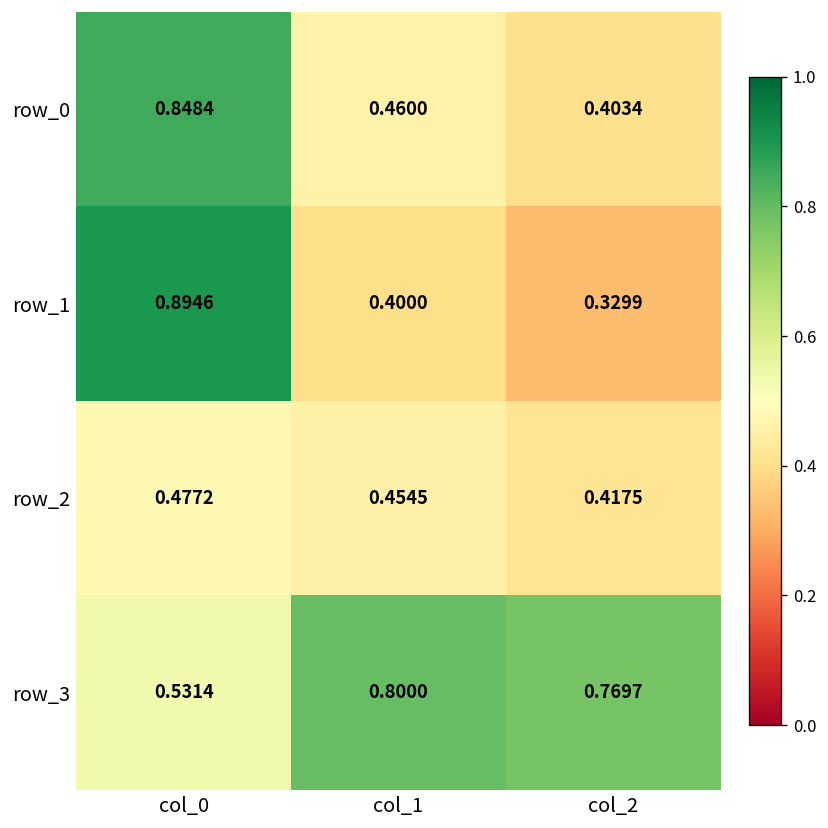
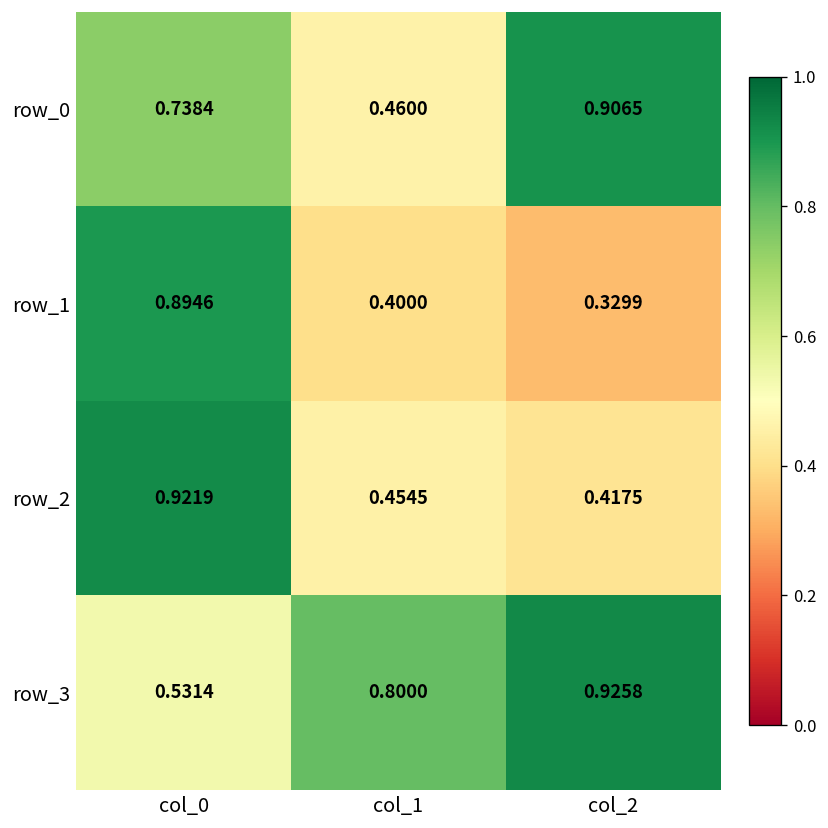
row_0, col_0: 0.8484 -> 0.7384
row_0, col_2: 0.4034 -> 0.9065
row_2, col_0: 0.4772 -> 0.9219
row_3, col_2: 0.7697 -> 0.9258
